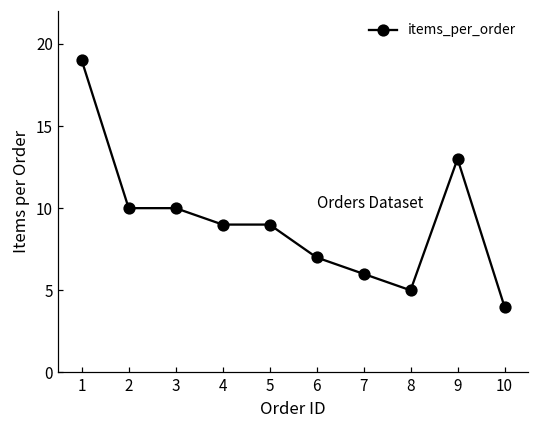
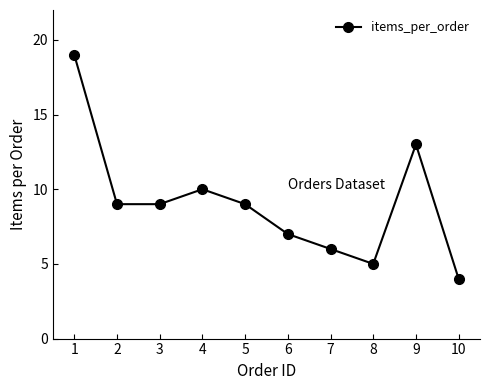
2: 10 -> 9
3: 10 -> 9
4: 9 -> 10
